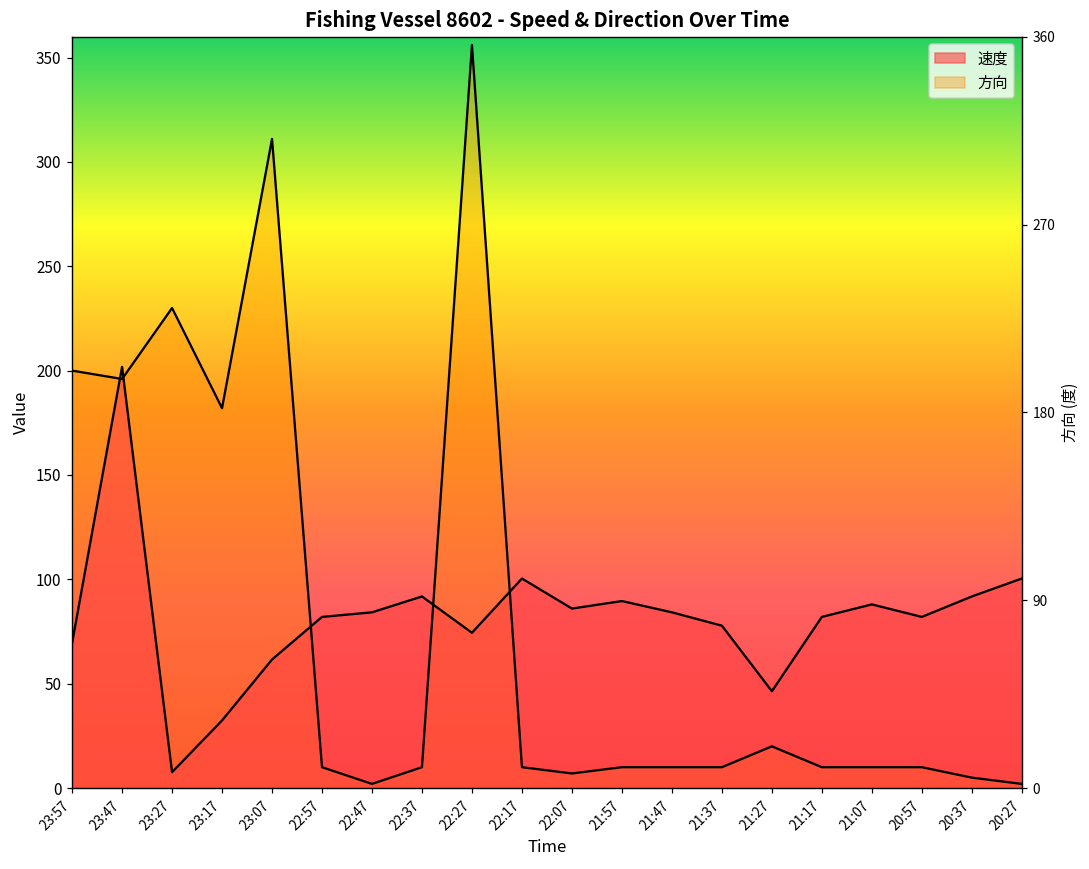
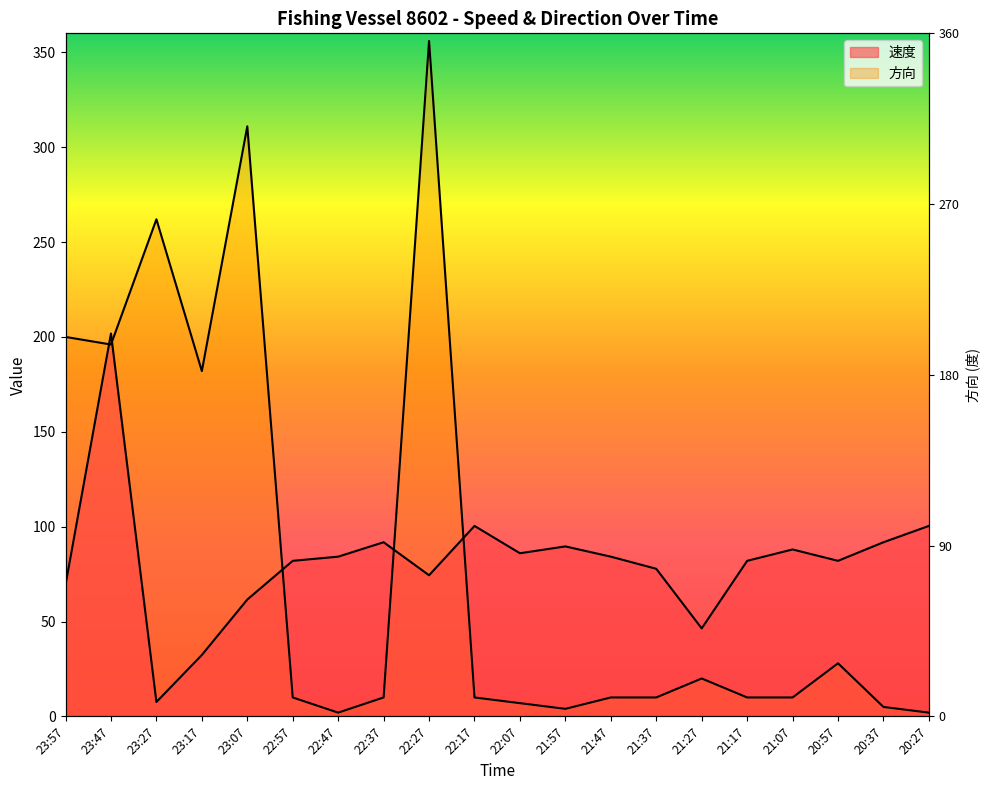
方向, 23:27: 230 -> 262
方向, 21:57: 10 -> 4
方向, 20:57: 10 -> 28
